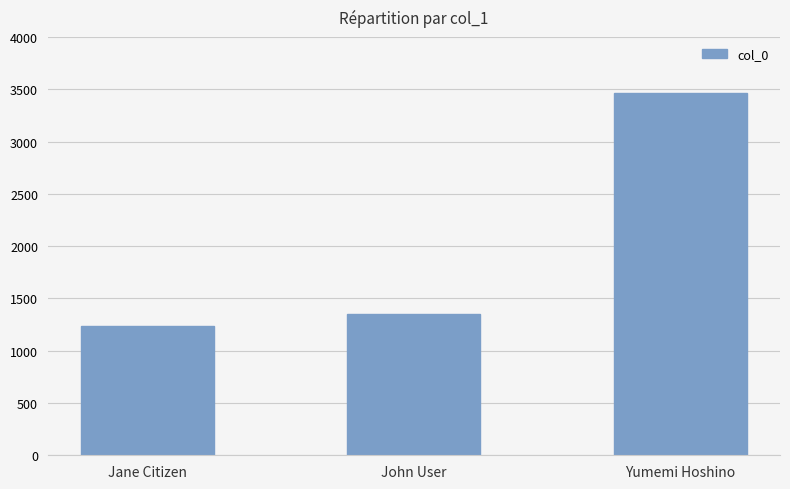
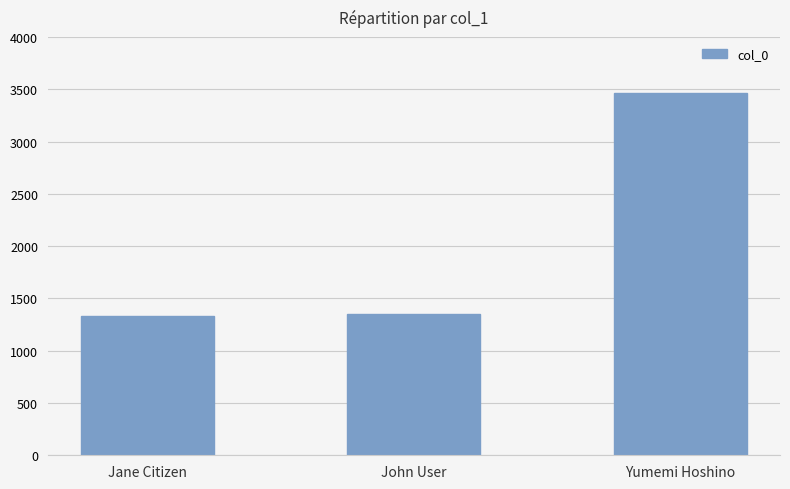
Jane Citizen: 1240 -> 1340
